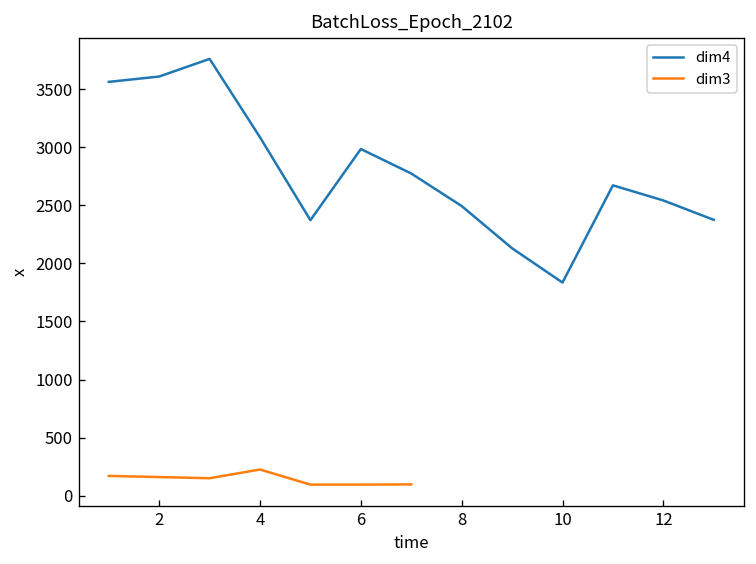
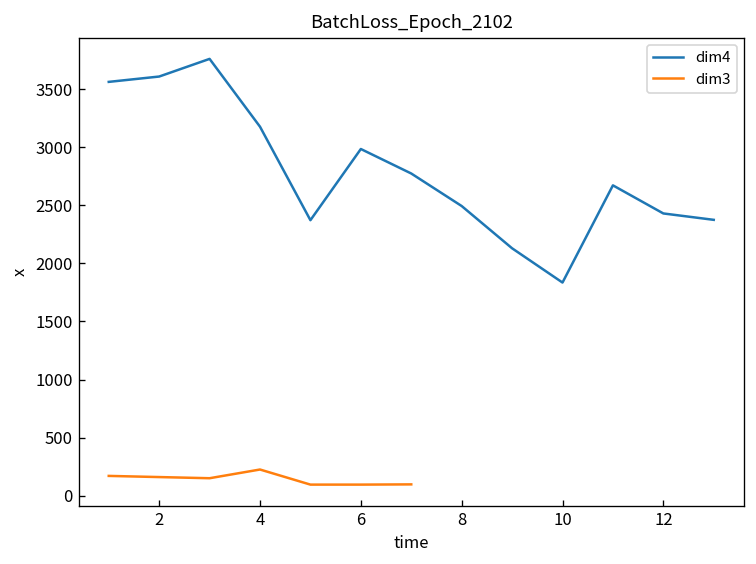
dim4, 4: 3100 -> 3200
dim4, 12: 2500 -> 2400
